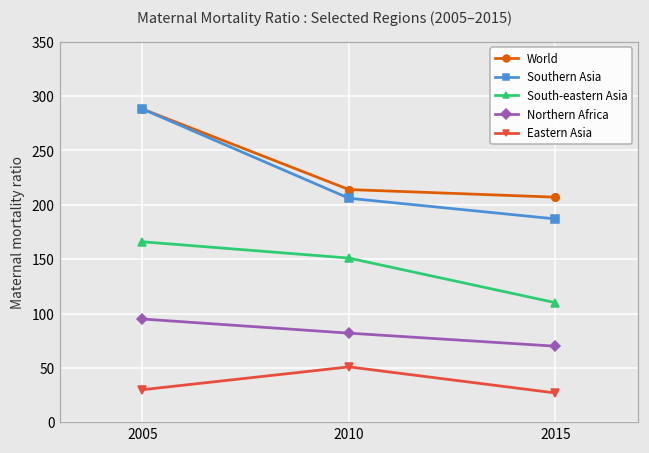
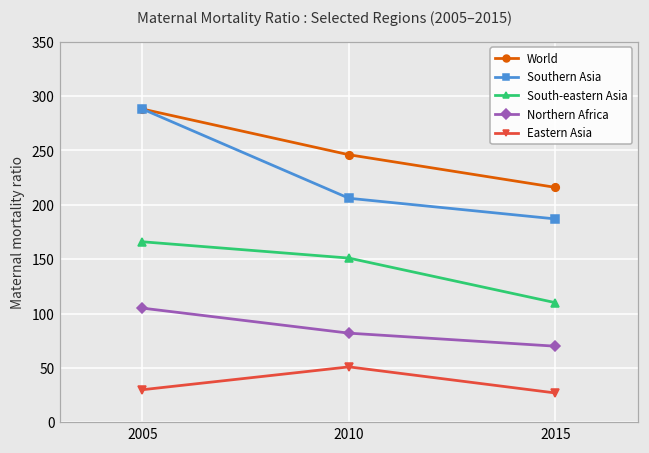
Northern Africa, 2005: 100 -> 110
World, 2010: 210 -> 250
World, 2015: 210 -> 220
